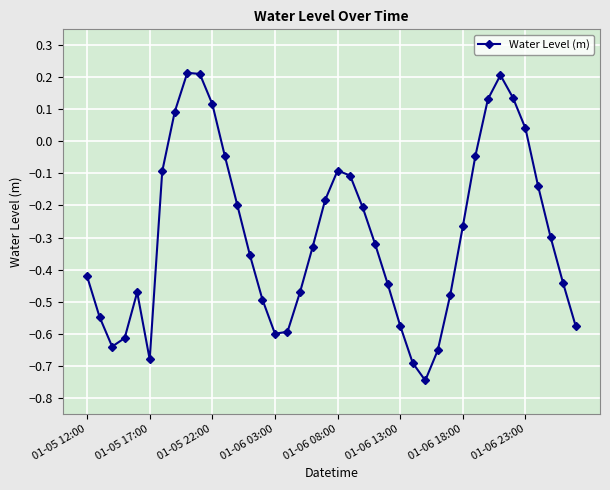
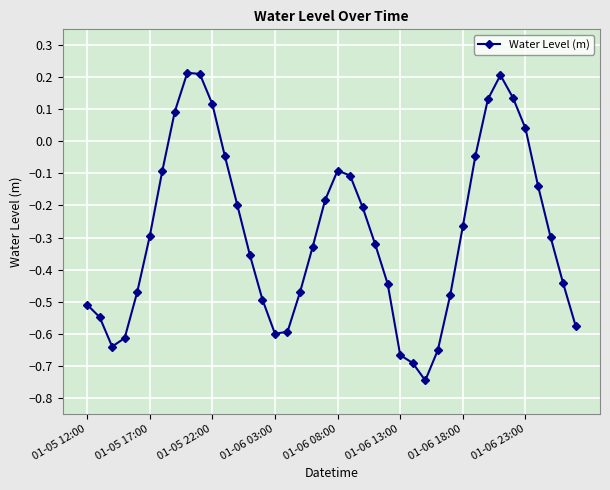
01-05 12:00: -0.42 -> -0.51
01-05 17:00: -0.68 -> -0.30
01-06 13:00: -0.58 -> -0.67
